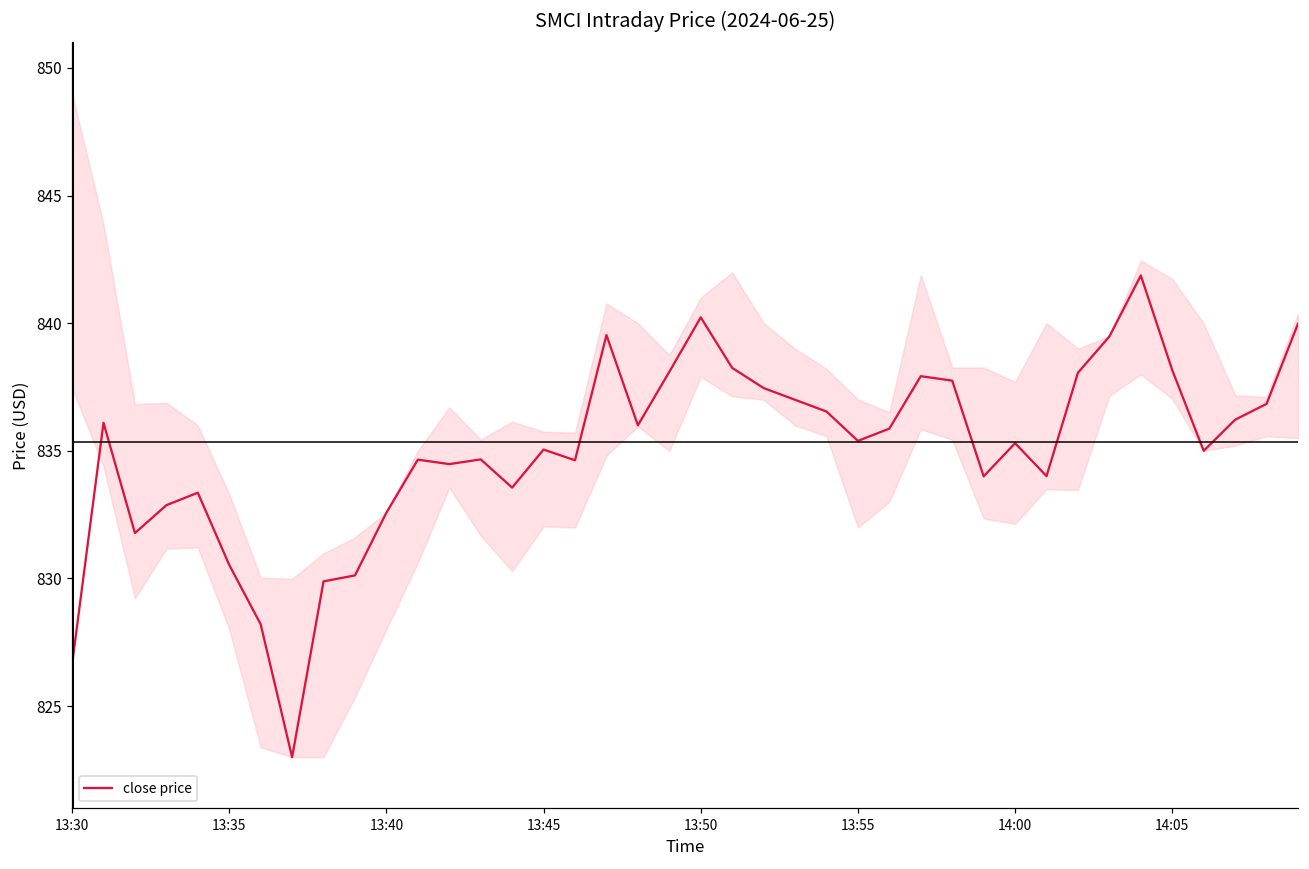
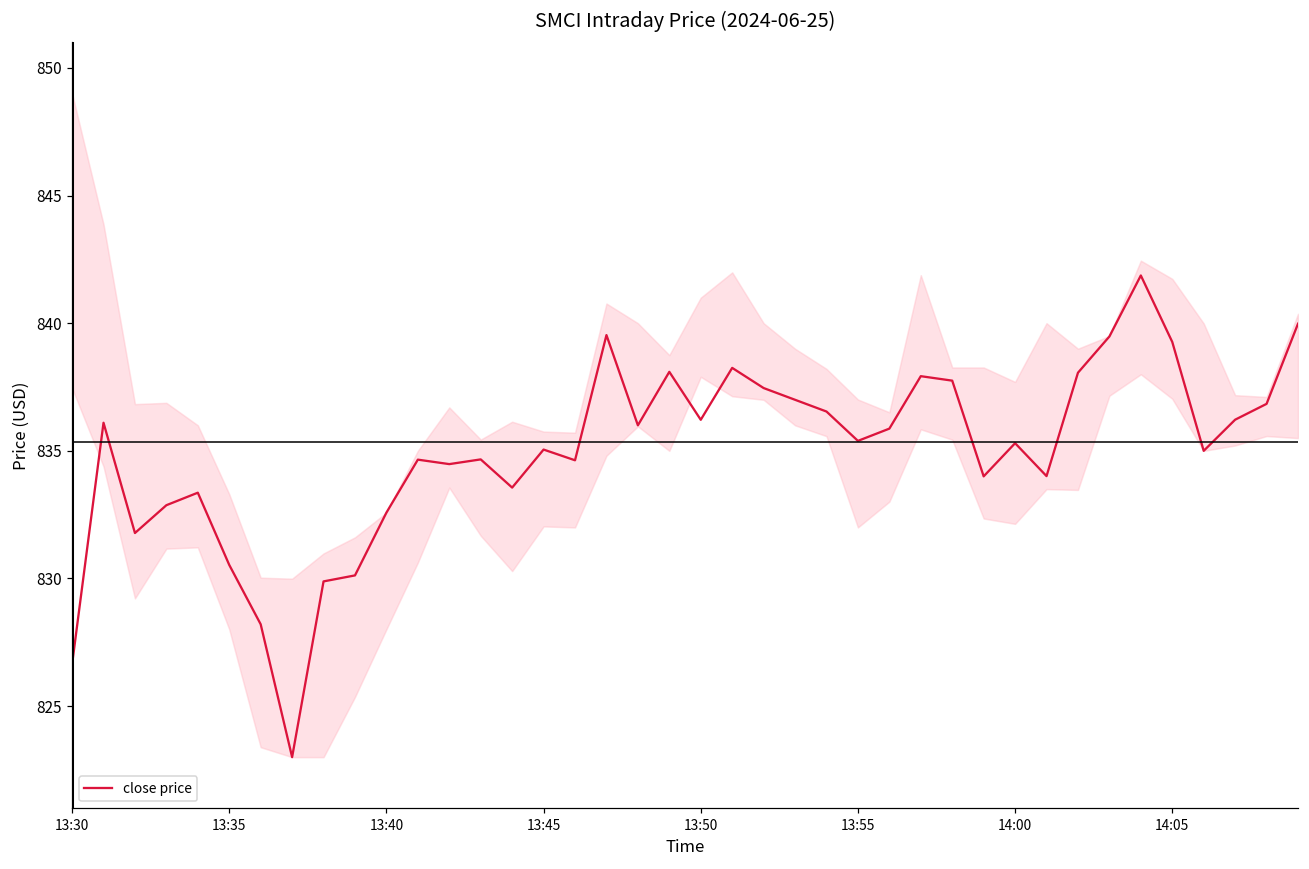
close price, 13:50: 840.2 -> 836.2
close price, 14:05: 838.2 -> 839.3
